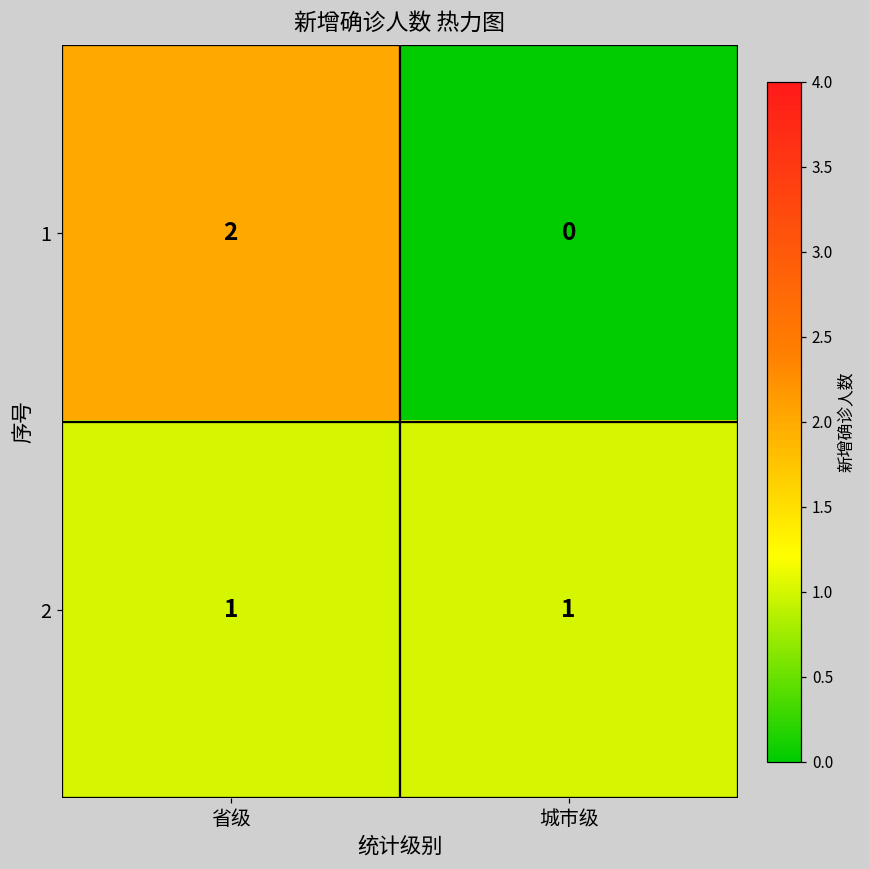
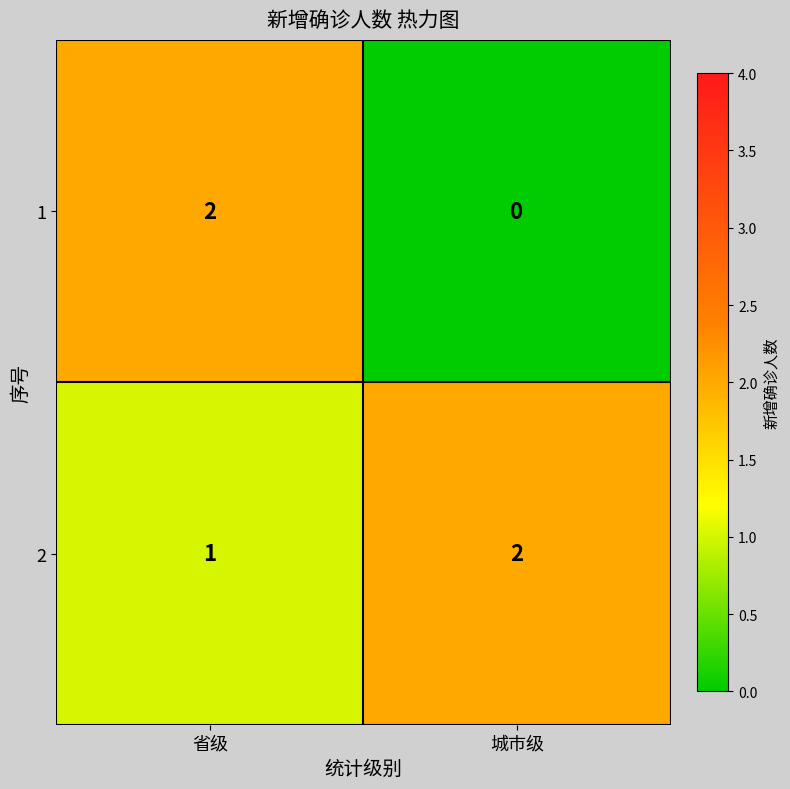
2, 城市级: 1 -> 2
